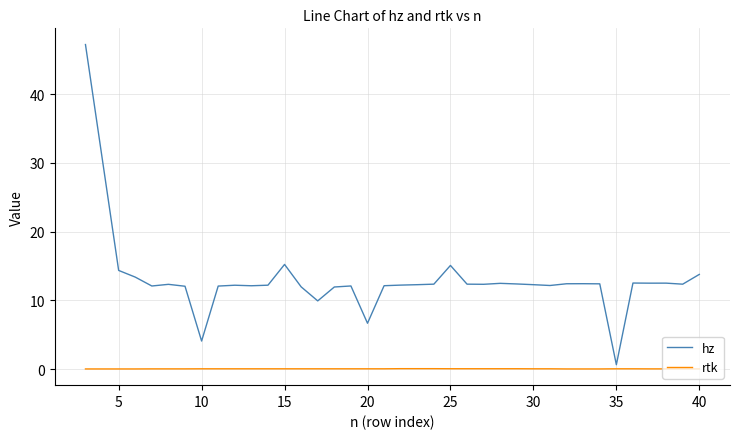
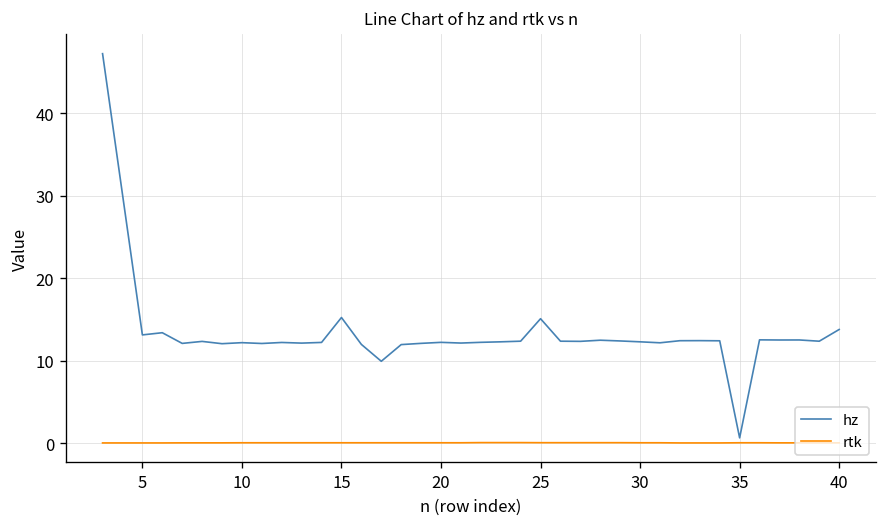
hz, 5: 14 -> 13
hz, 10: 4 -> 12
hz, 20: 7 -> 12
